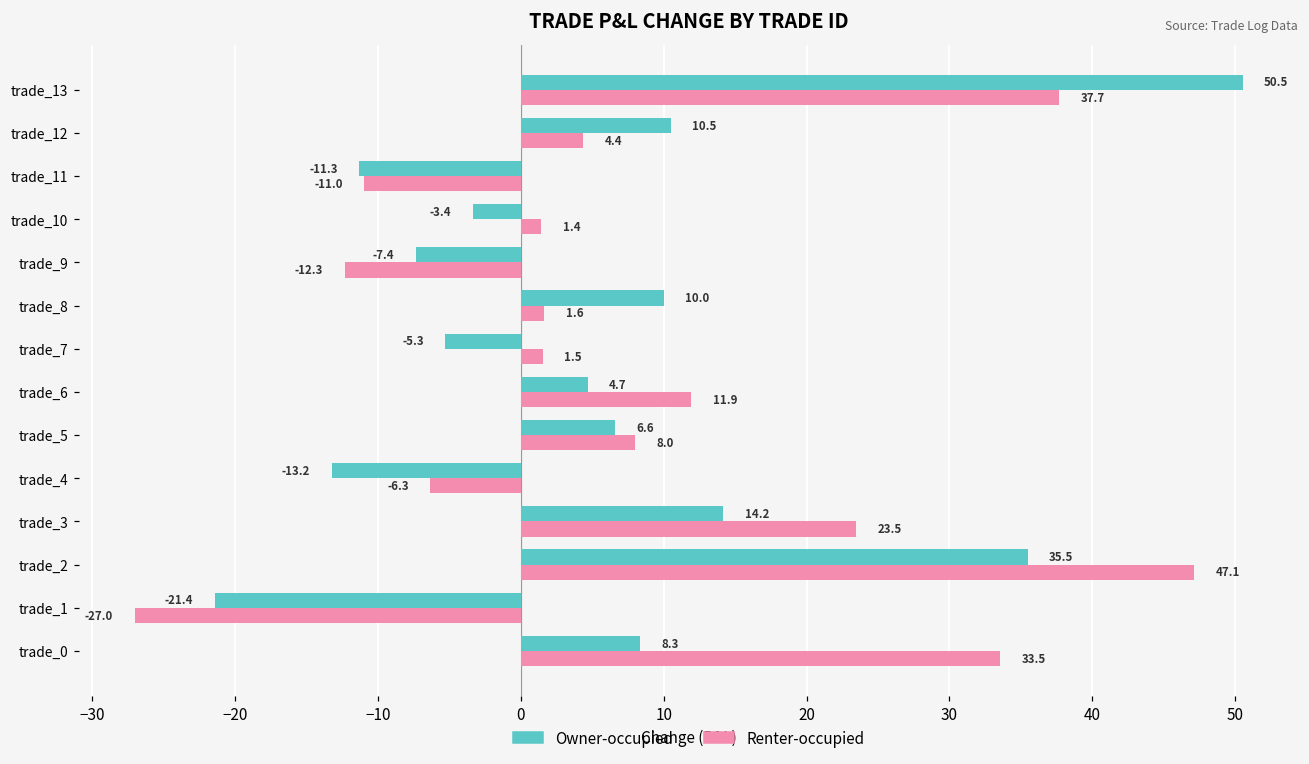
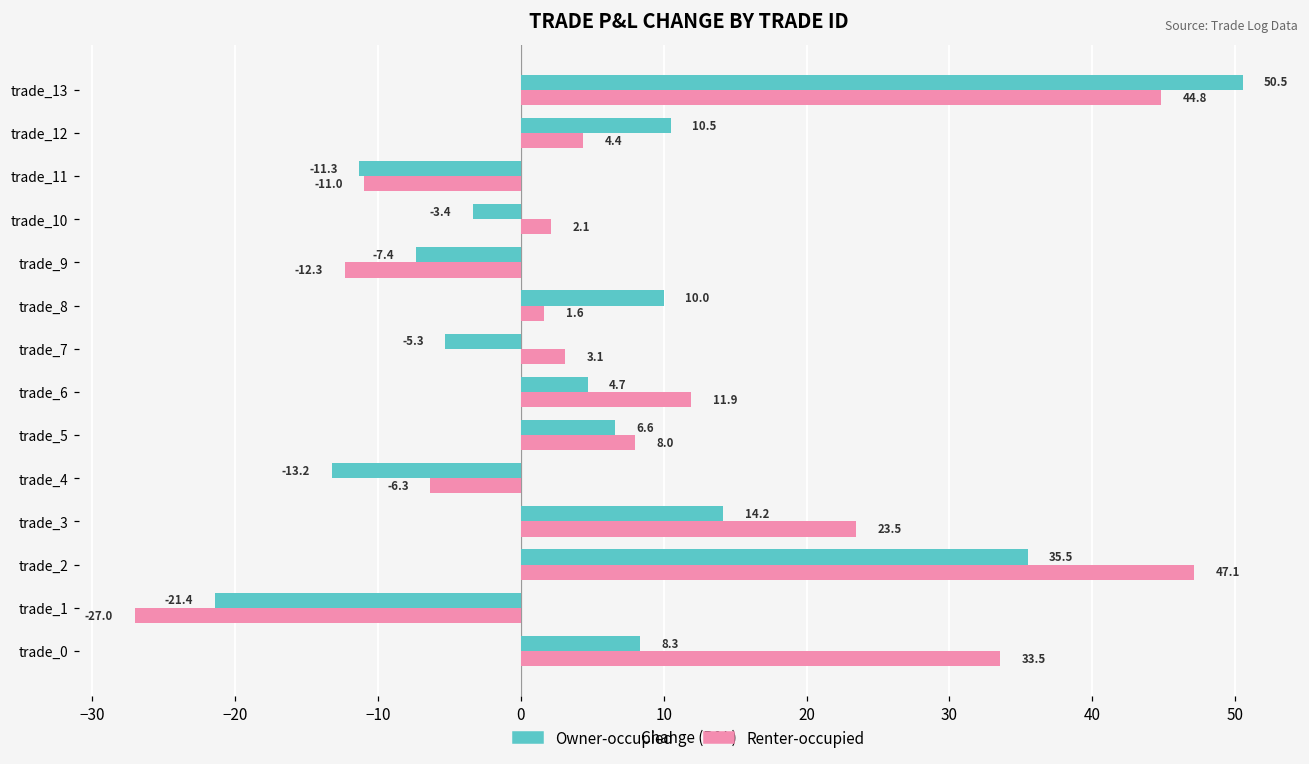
Renter-occupied, trade_13: 37.7 -> 44.8
Renter-occupied, trade_10: 1.4 -> 2.1
Renter-occupied, trade_7: 1.5 -> 3.1
